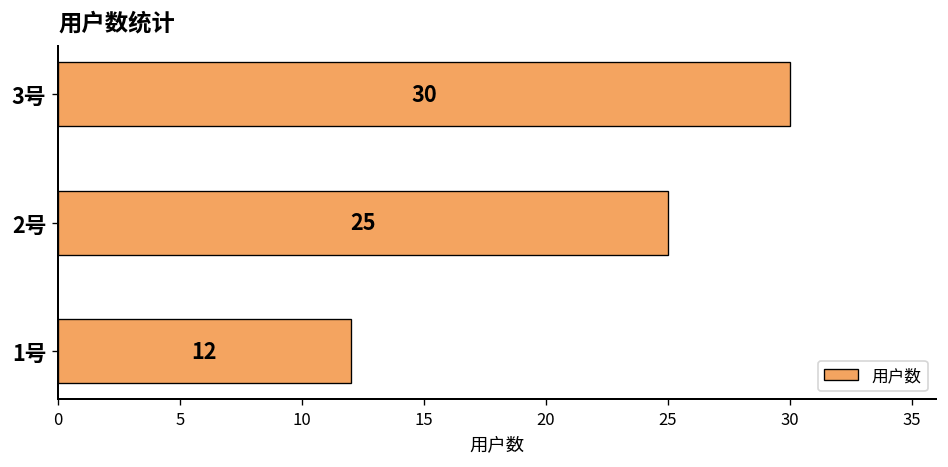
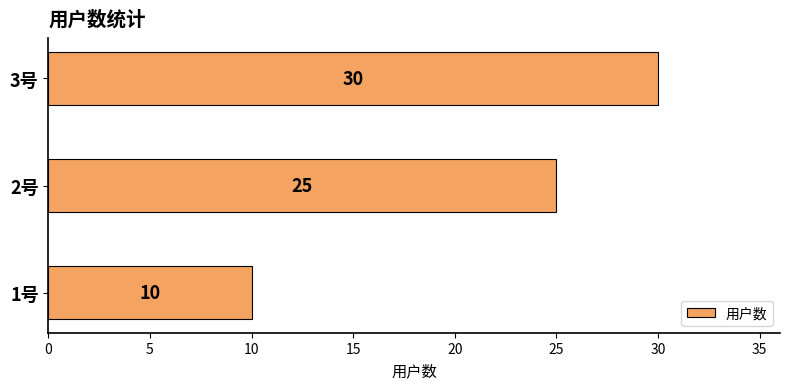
1号: 12 -> 10
